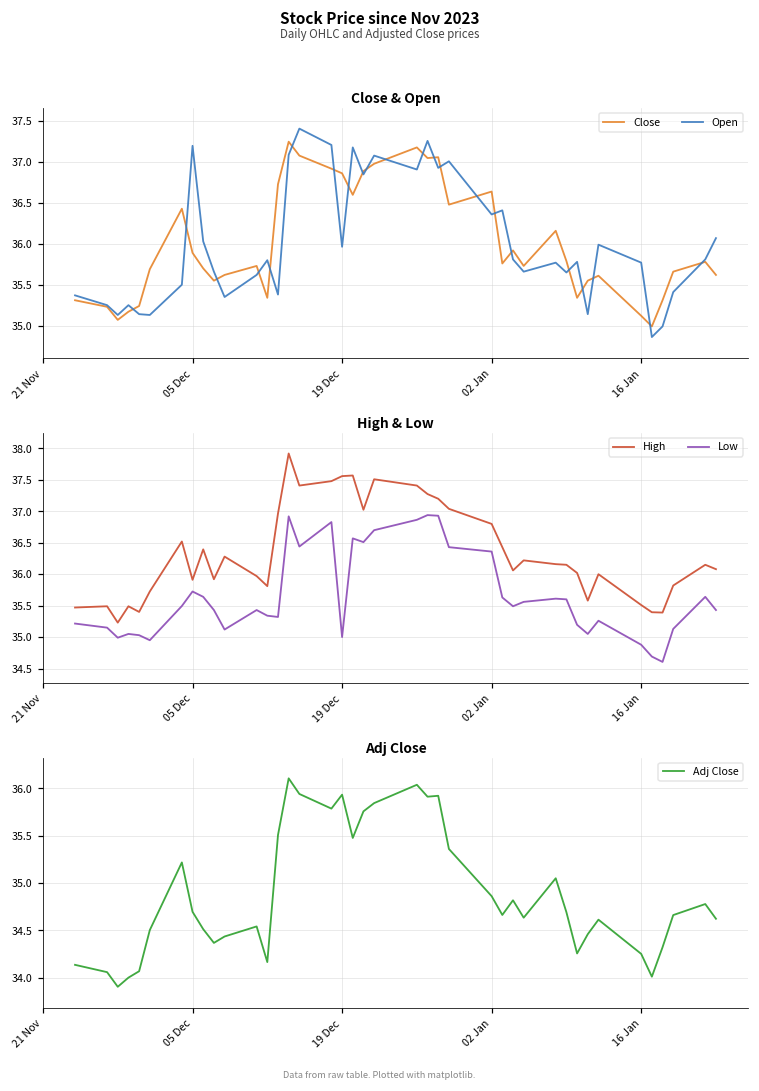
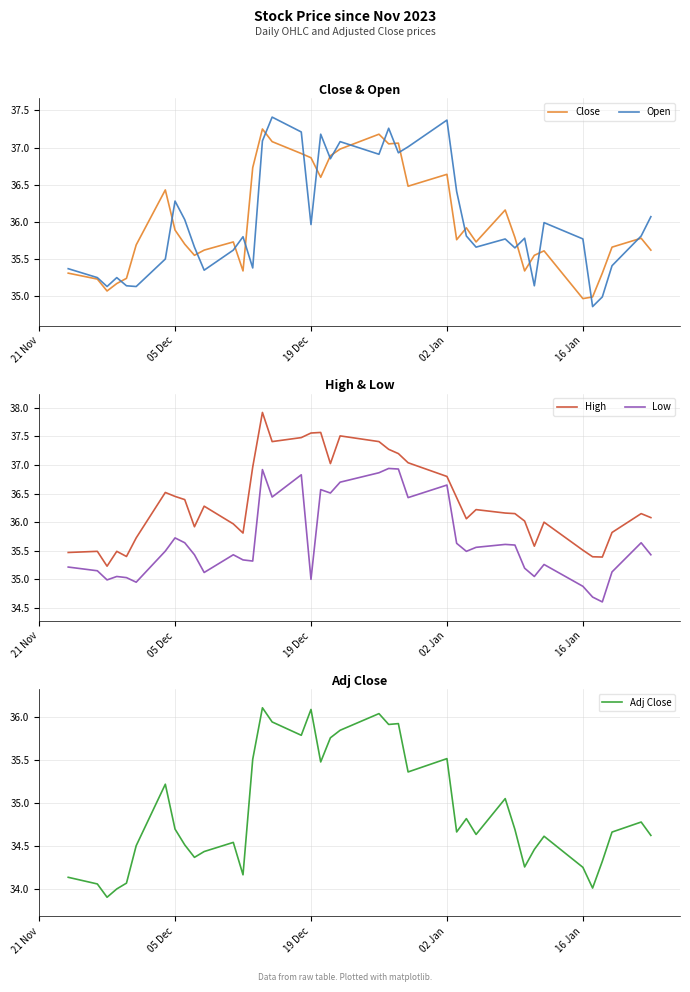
Close & Open, Open, 05 Dec: 37.2 -> 36.3
Close & Open, Open, 02 Jan: 36.4 -> 37.4
Close & Open, Close, 16 Jan: 35.1 -> 35.0
High & Low, High, 05 Dec: 35.9 -> 36.5
High & Low, Low, 02 Jan: 36.4 -> 36.6
Adj Close, 19 Dec: 35.9 -> 36.1
Adj Close, 02 Jan: 34.9 -> 35.5
